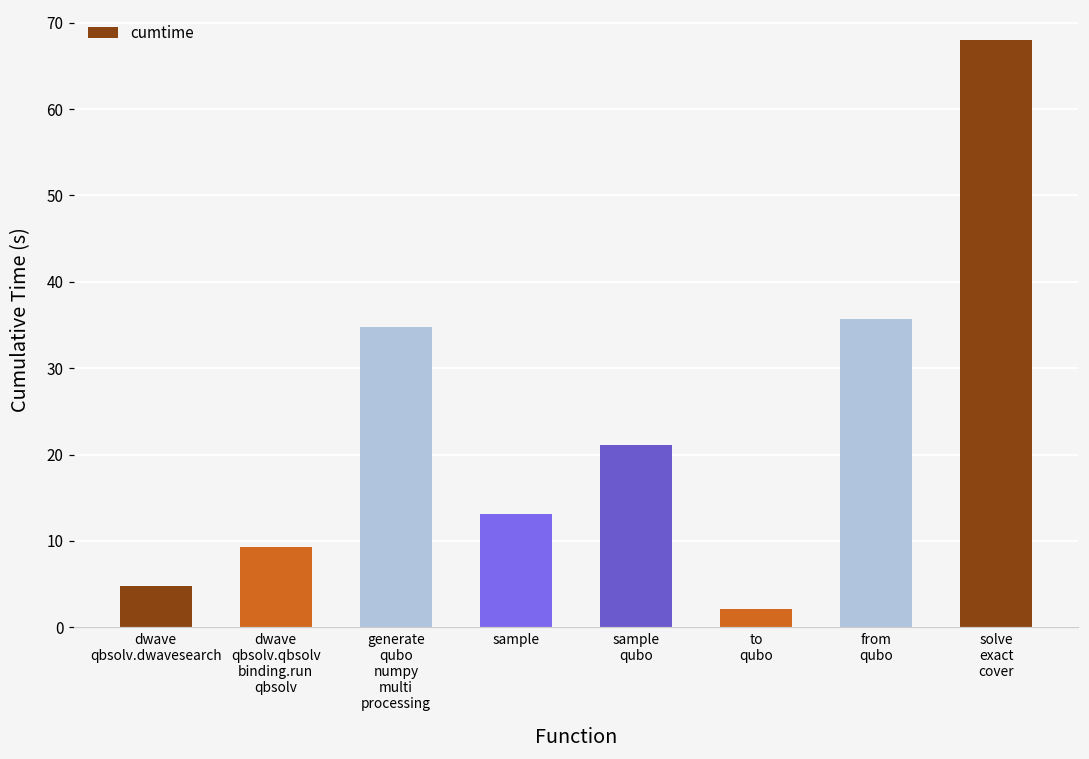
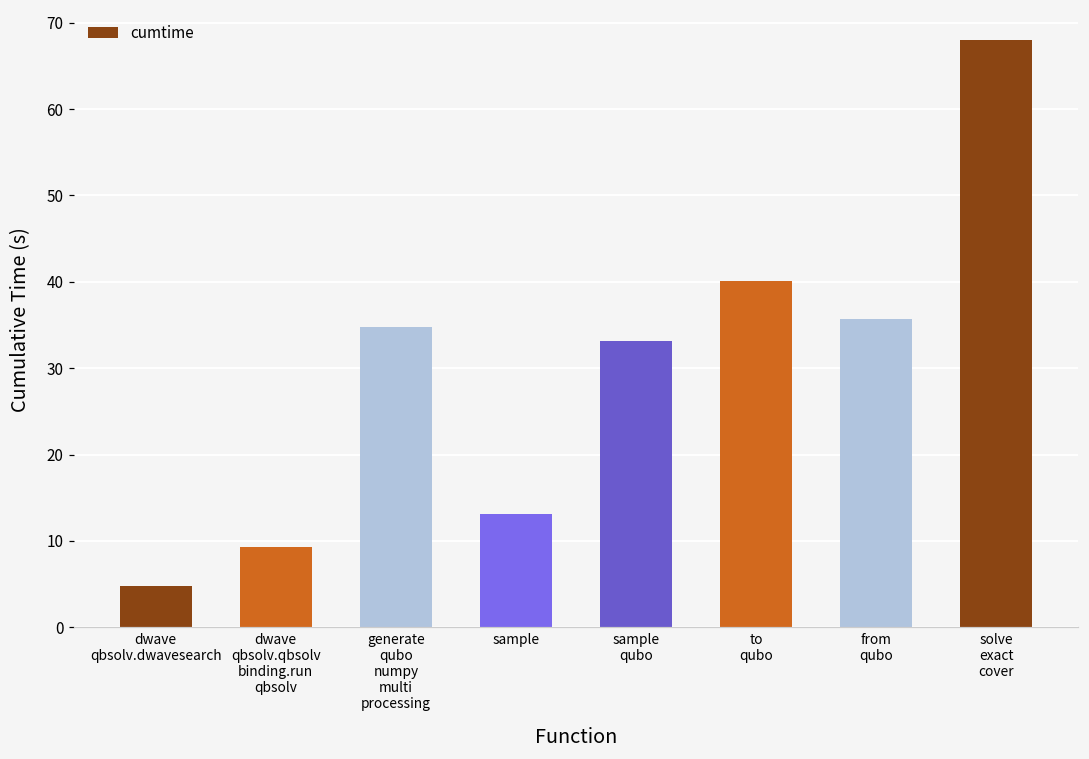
sample qubo: 21 -> 33
to qubo: 2 -> 40
